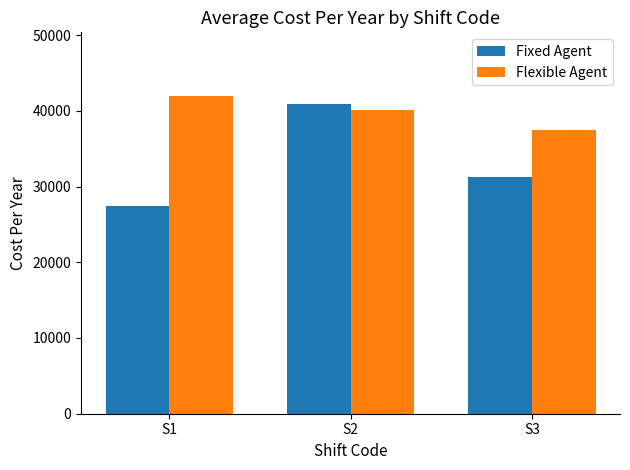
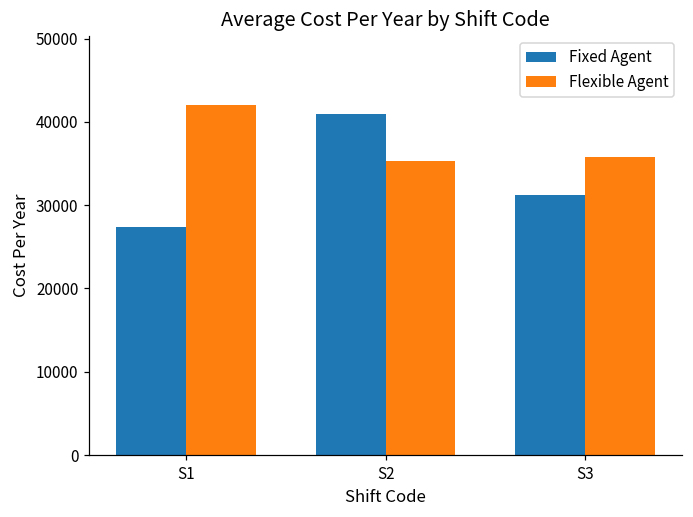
Flexible Agent, S2: 40000 -> 35000
Flexible Agent, S3: 37000 -> 36000
